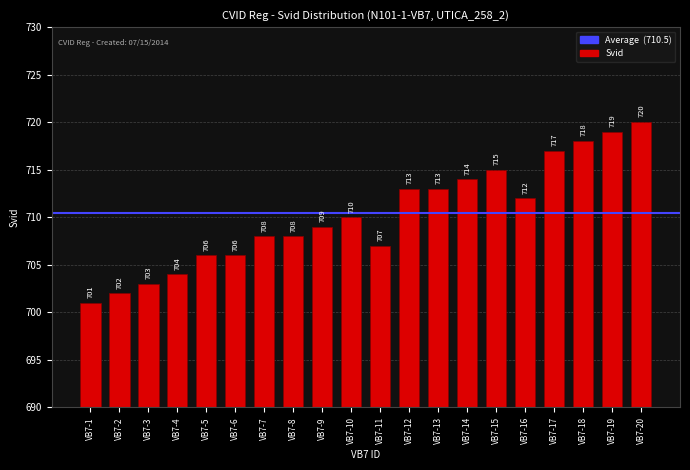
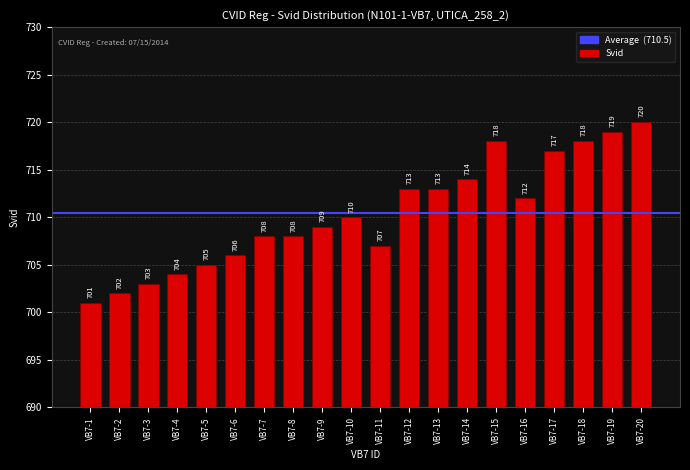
VB7-5: 706 -> 705
VB7-15: 715 -> 718
